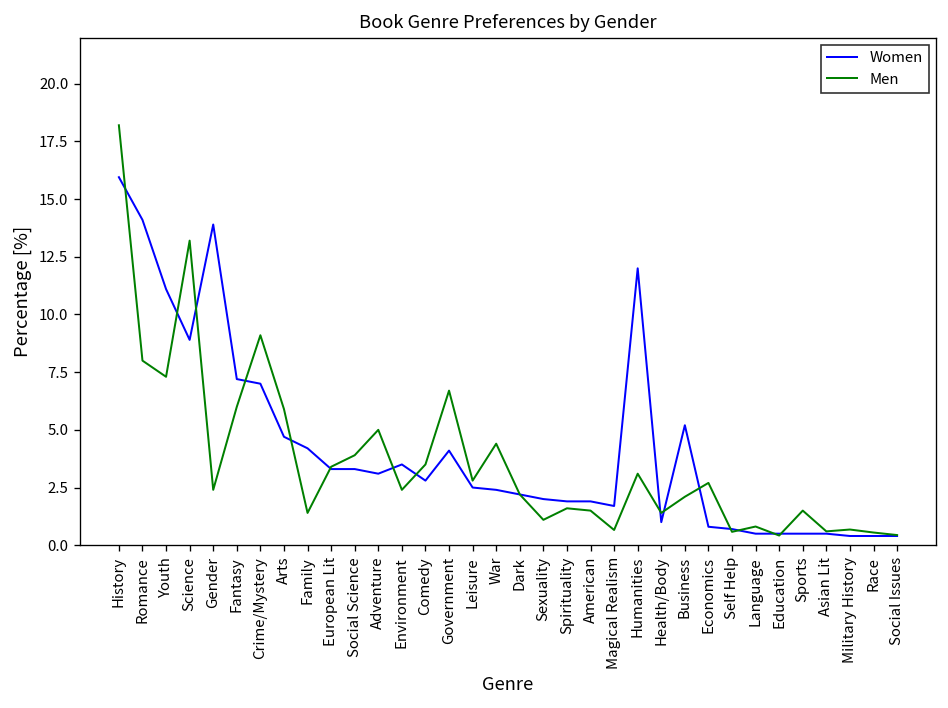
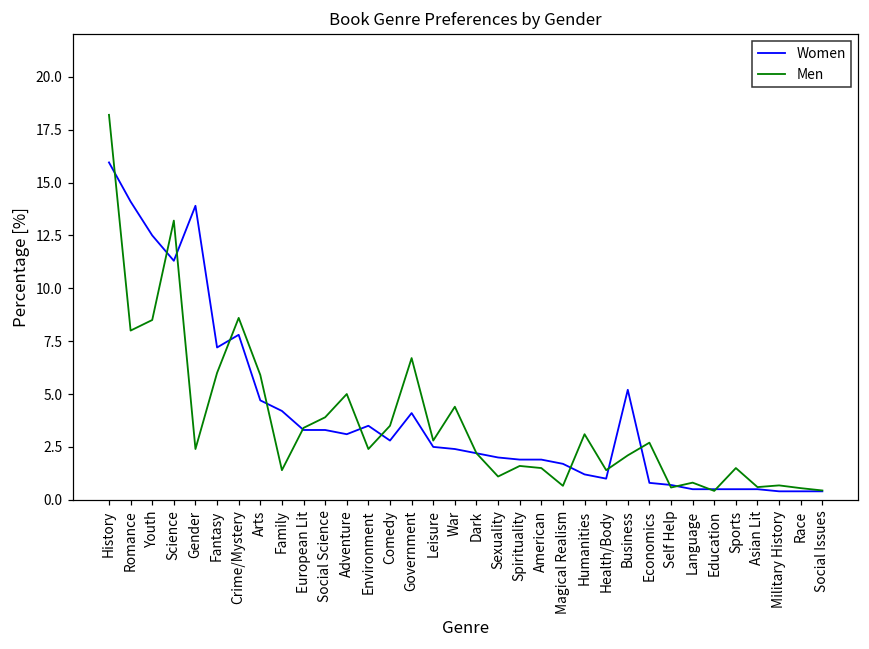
Women, Youth: 11.1 -> 12.5
Men, Youth: 7.3 -> 8.5
Women, Science: 8.9 -> 11.3
Women, Crime/Mystery: 7.0 -> 7.8
Men, Crime/Mystery: 9.1 -> 8.6
Women, Humanities: 12.0 -> 1.2
